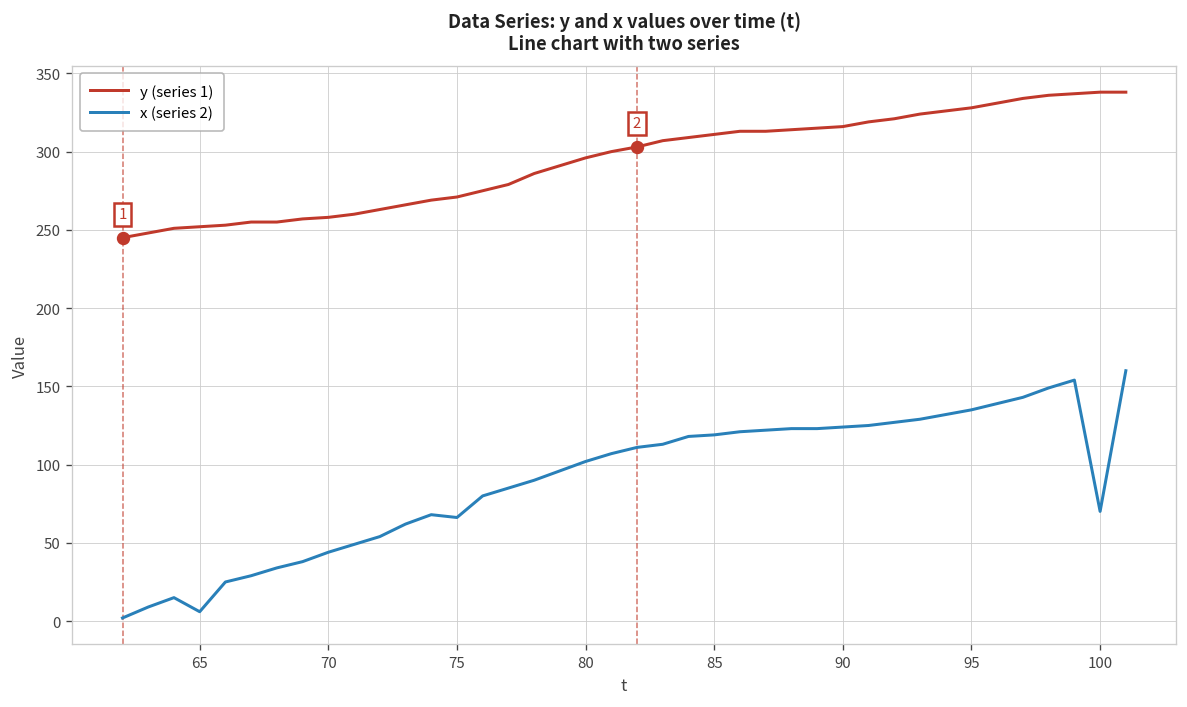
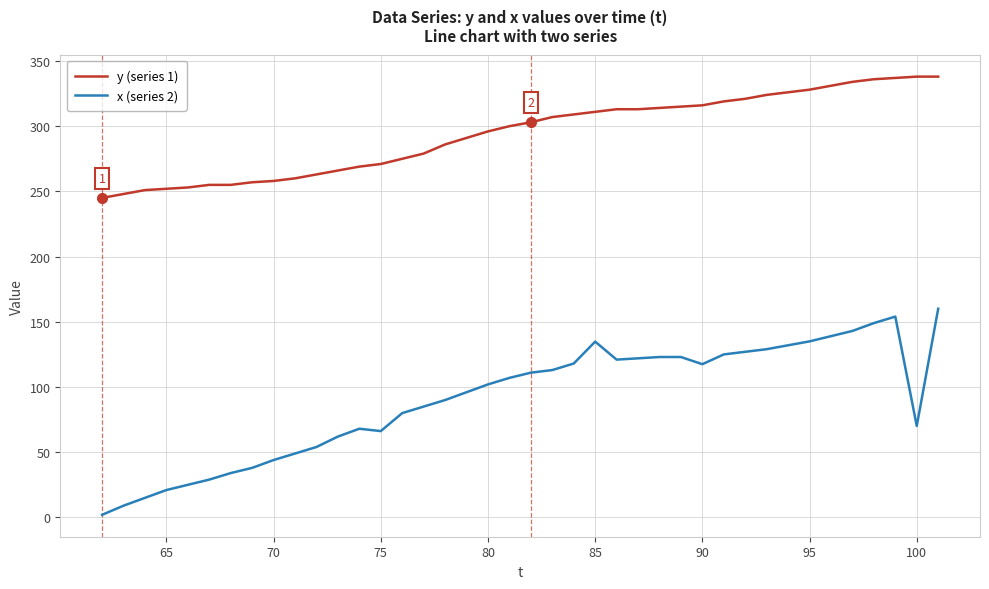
x (series 2), 65: 6 -> 21
x (series 2), 85: 119 -> 135
x (series 2), 90: 124 -> 118
